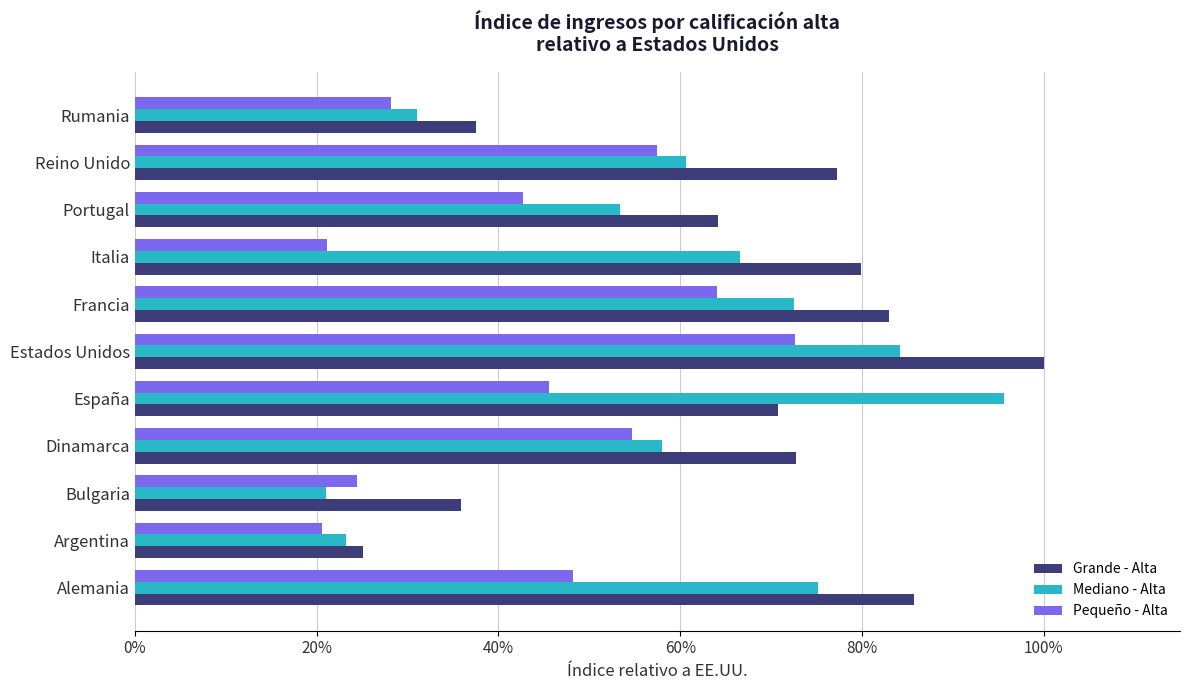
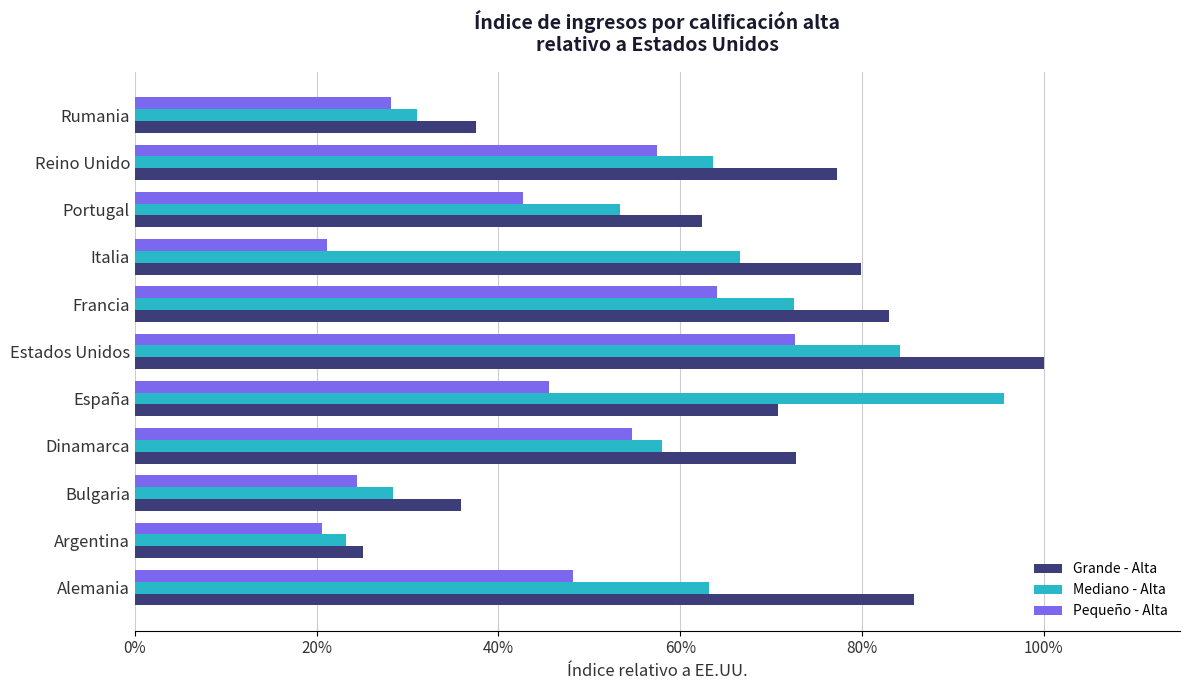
Mediano - Alta, Reino Unido: 61% -> 64%
Grande - Alta, Portugal: 64% -> 62%
Mediano - Alta, Bulgaria: 21% -> 28%
Mediano - Alta, Alemania: 75% -> 63%
